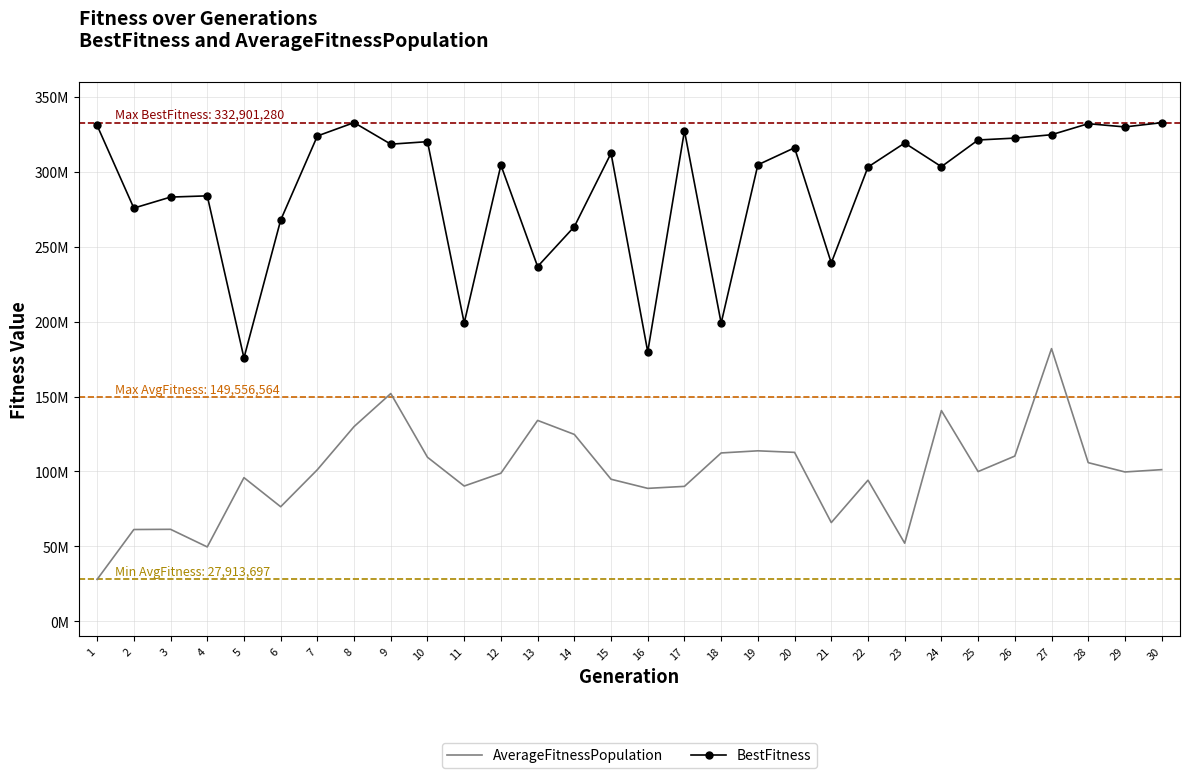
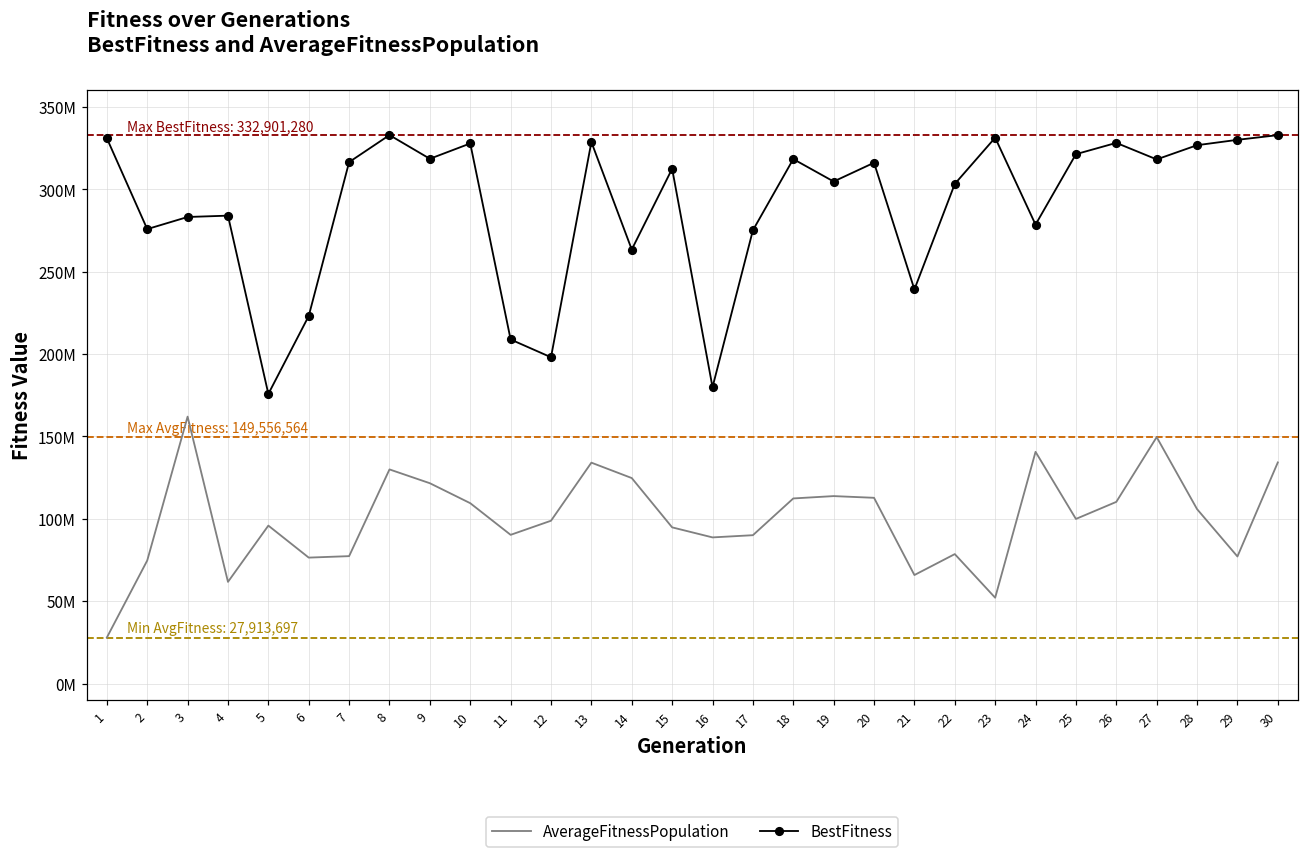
AverageFitnessPopulation, 2: 61000000 -> 75000000
AverageFitnessPopulation, 3: 61000000 -> 162000000
AverageFitnessPopulation, 4: 50000000 -> 62000000
BestFitness, 6: 268000000 -> 223000000
AverageFitnessPopulation, 7: 101000000 -> 77000000
BestFitness, 7: 324000000 -> 316000000
AverageFitnessPopulation, 9: 152000000 -> 122000000
BestFitness, 10: 320000000 -> 328000000
BestFitness, 11: 199000000 -> 209000000
BestFitness, 12: 304000000 -> 198000000
BestFitness, 13: 237000000 -> 329000000
BestFitness, 17: 327000000 -> 275000000
BestFitness, 18: 199000000 -> 318000000
AverageFitnessPopulation, 22: 94000000 -> 79000000
BestFitness, 23: 319000000 -> 331000000
BestFitness, 24: 303000000 -> 279000000
BestFitness, 26: 323000000 -> 328000000
AverageFitnessPopulation, 27: 182000000 -> 150000000
BestFitness, 27: 325000000 -> 318000000
BestFitness, 28: 332000000 -> 327000000
AverageFitnessPopulation, 29: 100000000 -> 77000000
AverageFitnessPopulation, 30: 101000000 -> 134000000
